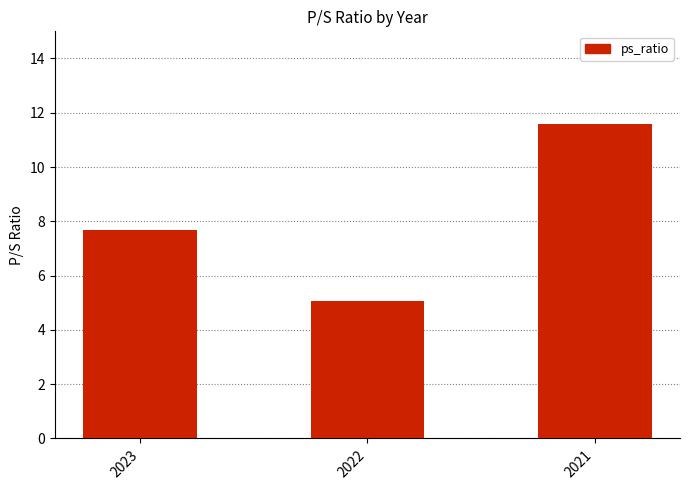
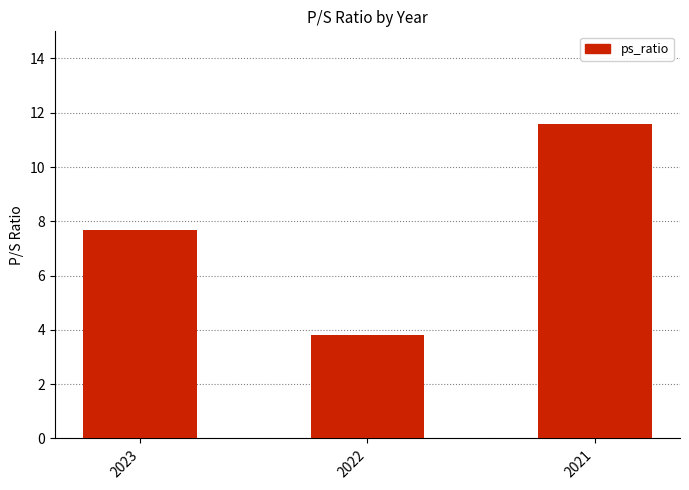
2022: 5.1 -> 3.8
